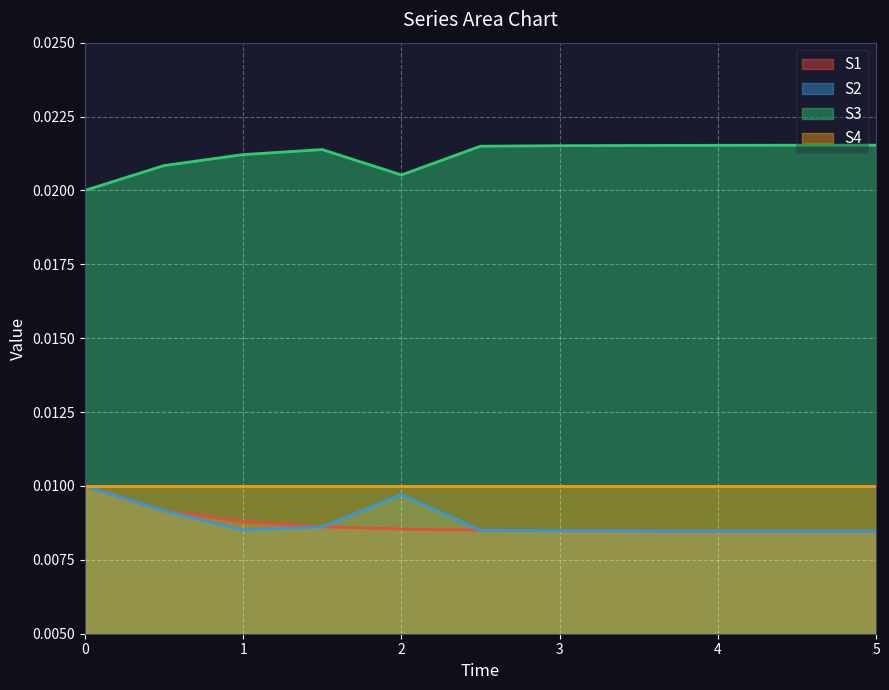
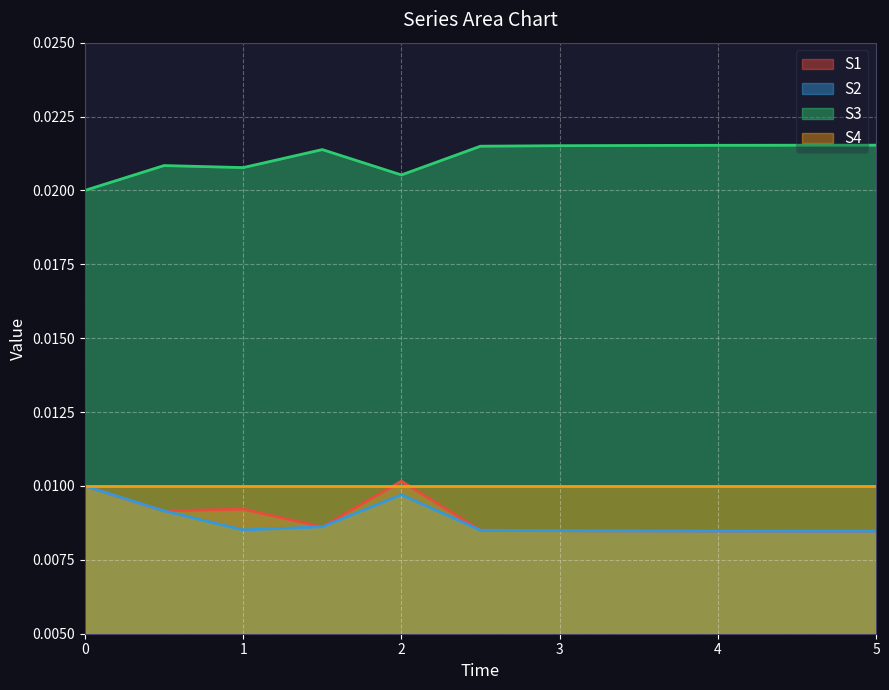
S1, 1: 0.0088 -> 0.0092
S3, 1: 0.0212 -> 0.0208
S1, 2: 0.0085 -> 0.0102
